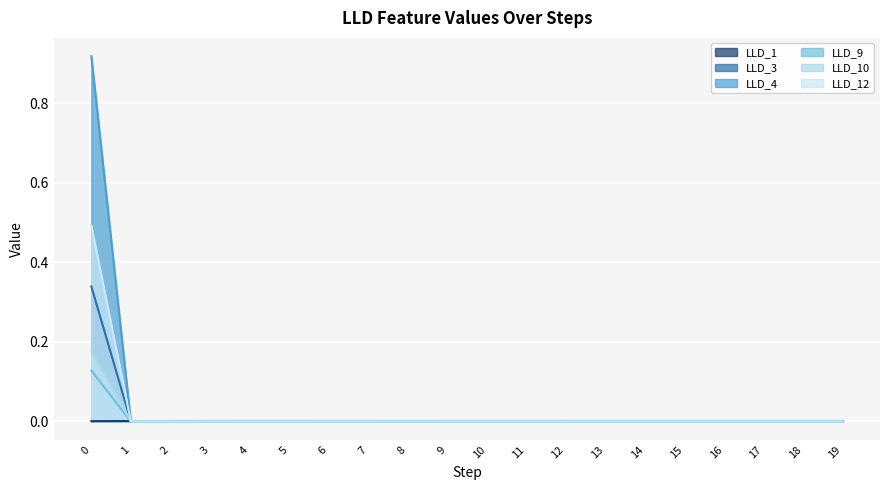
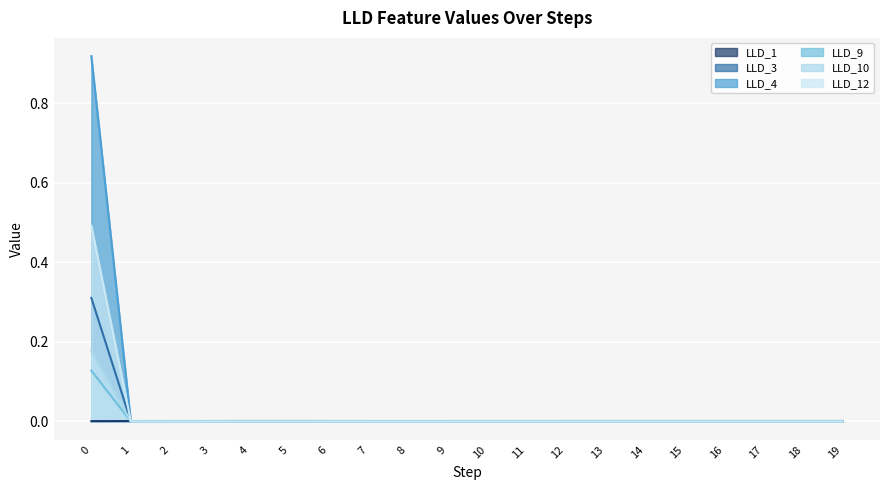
LLD_3, 0: 0.34 -> 0.31
